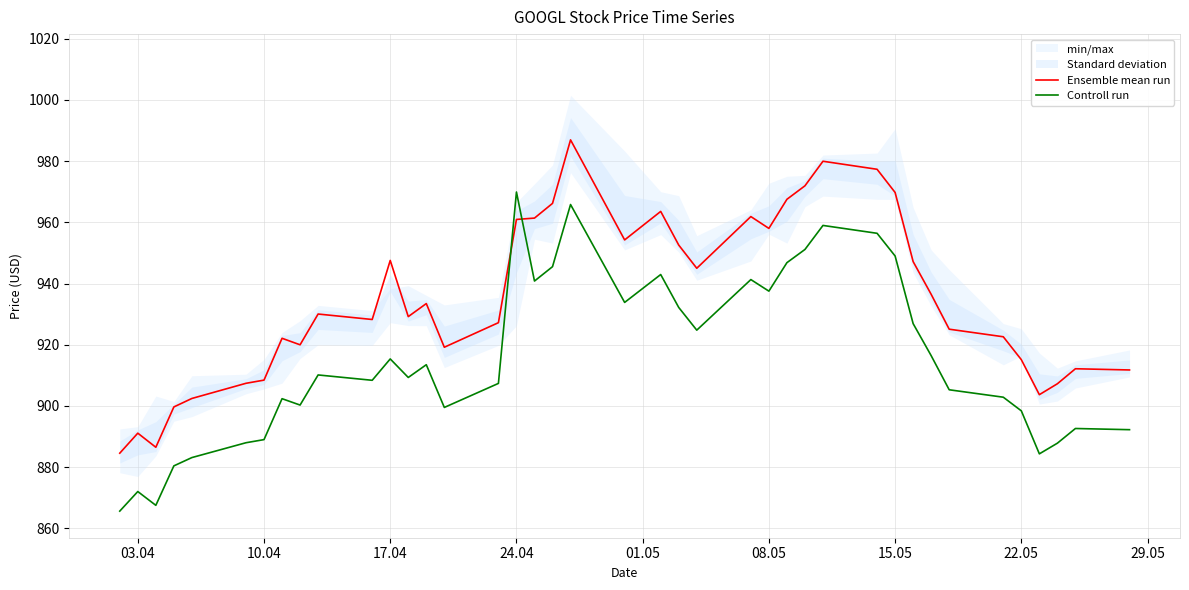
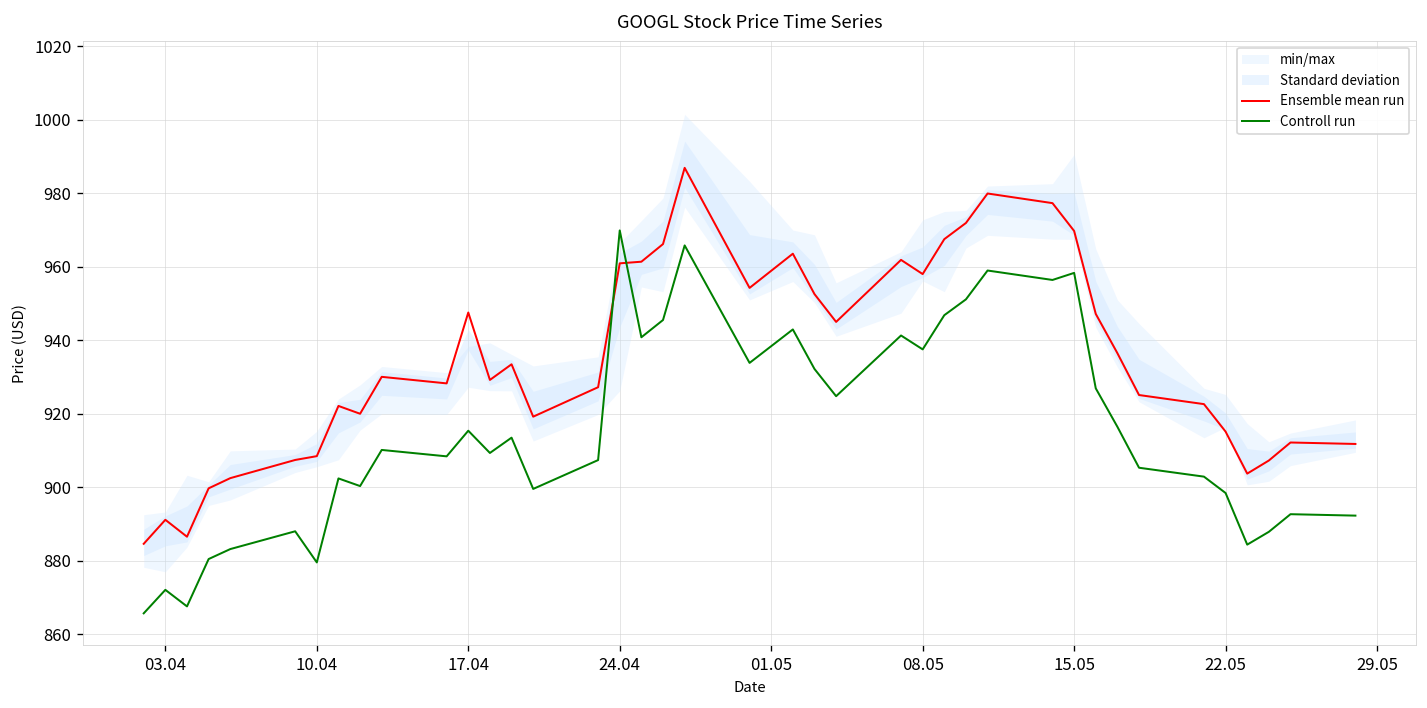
Controll run, 10.04: 889 -> 879
Controll run, 15.05: 949 -> 958
